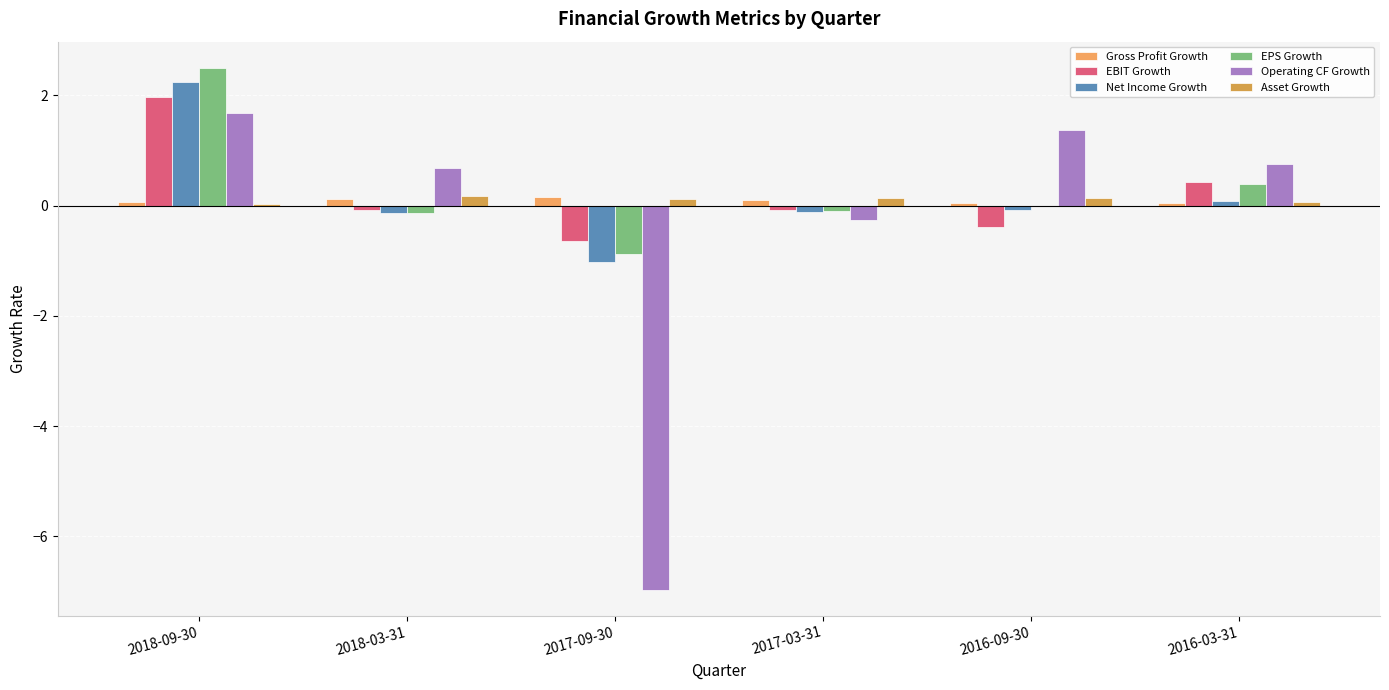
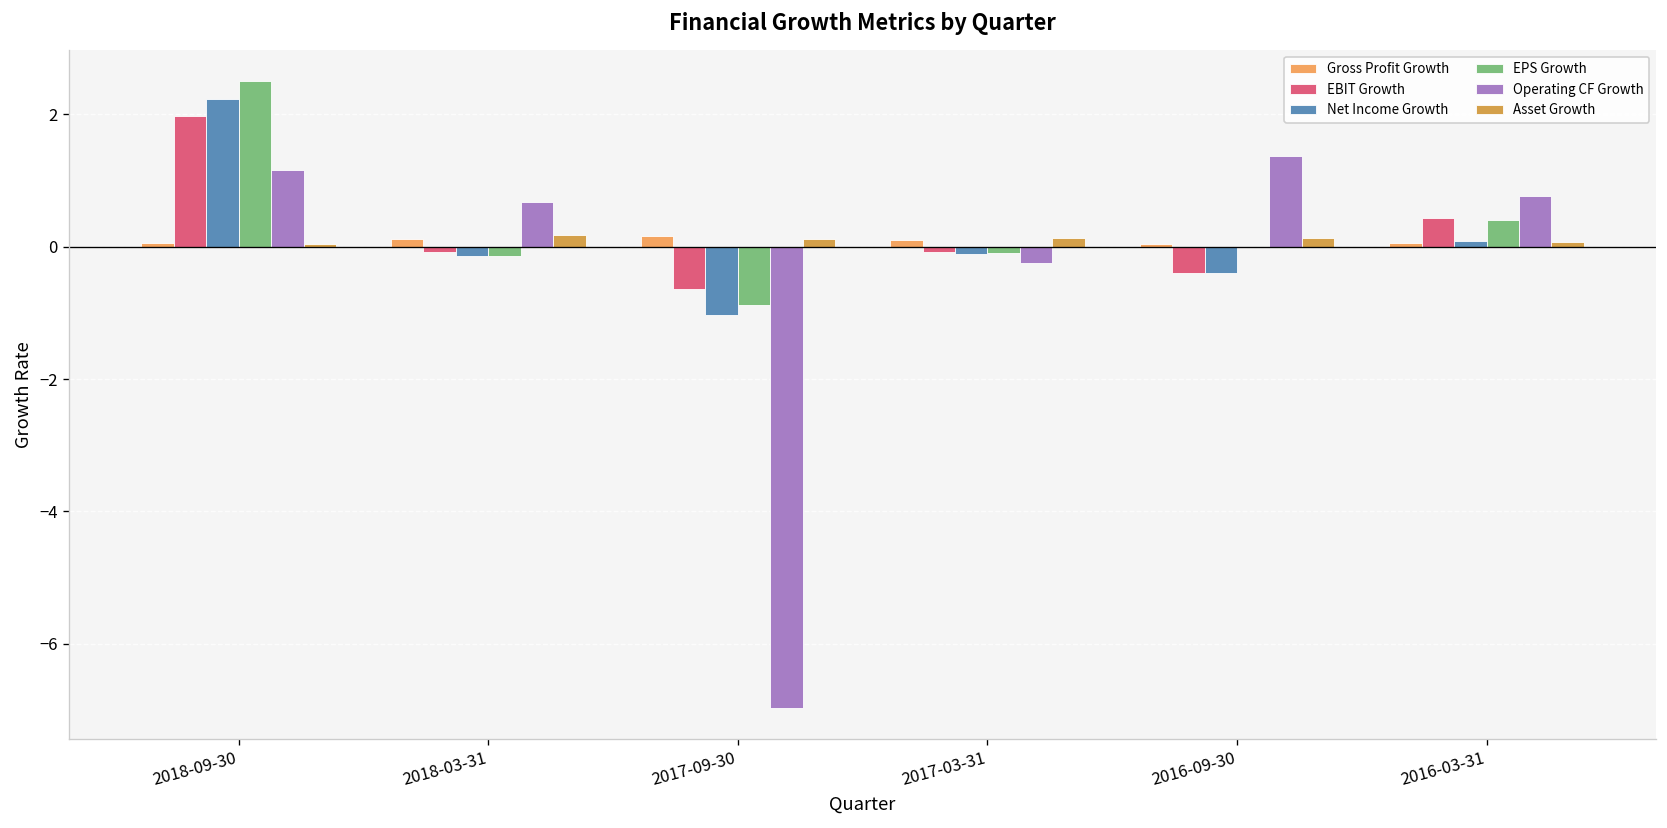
Operating CF Growth, 2018-09-30: 1.7 -> 1.2
Net Income Growth, 2016-09-30: -0.1 -> -0.4
